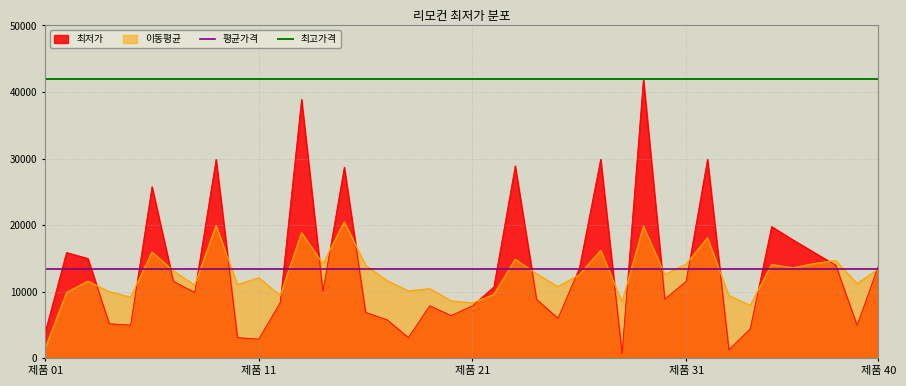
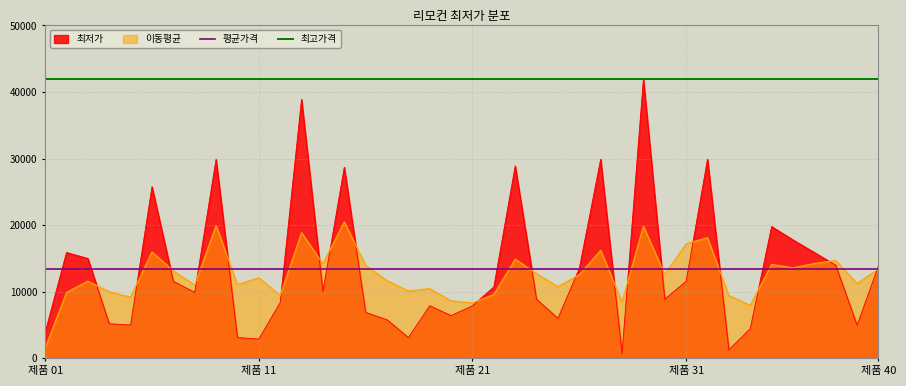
이동평균, 제품 31: 14000 -> 17000
